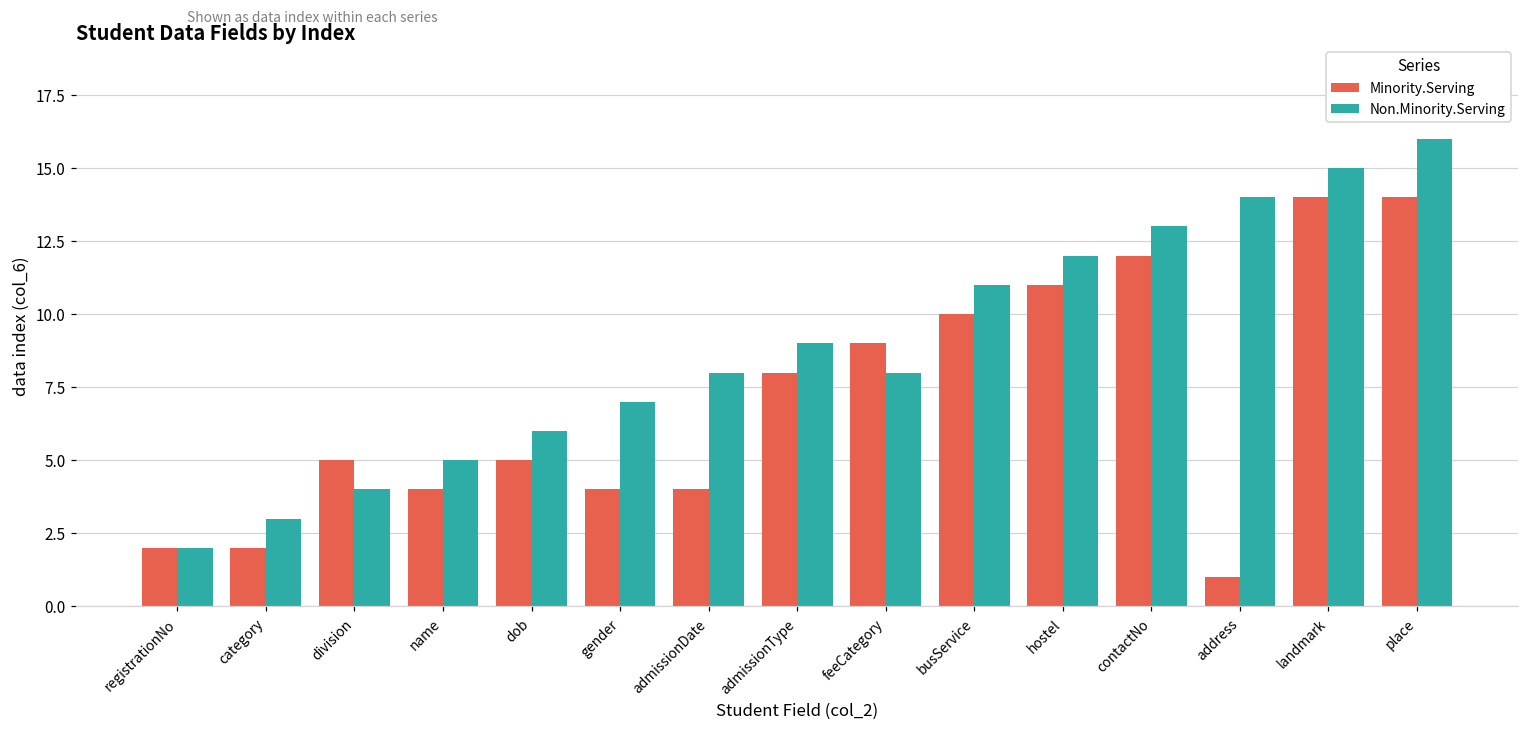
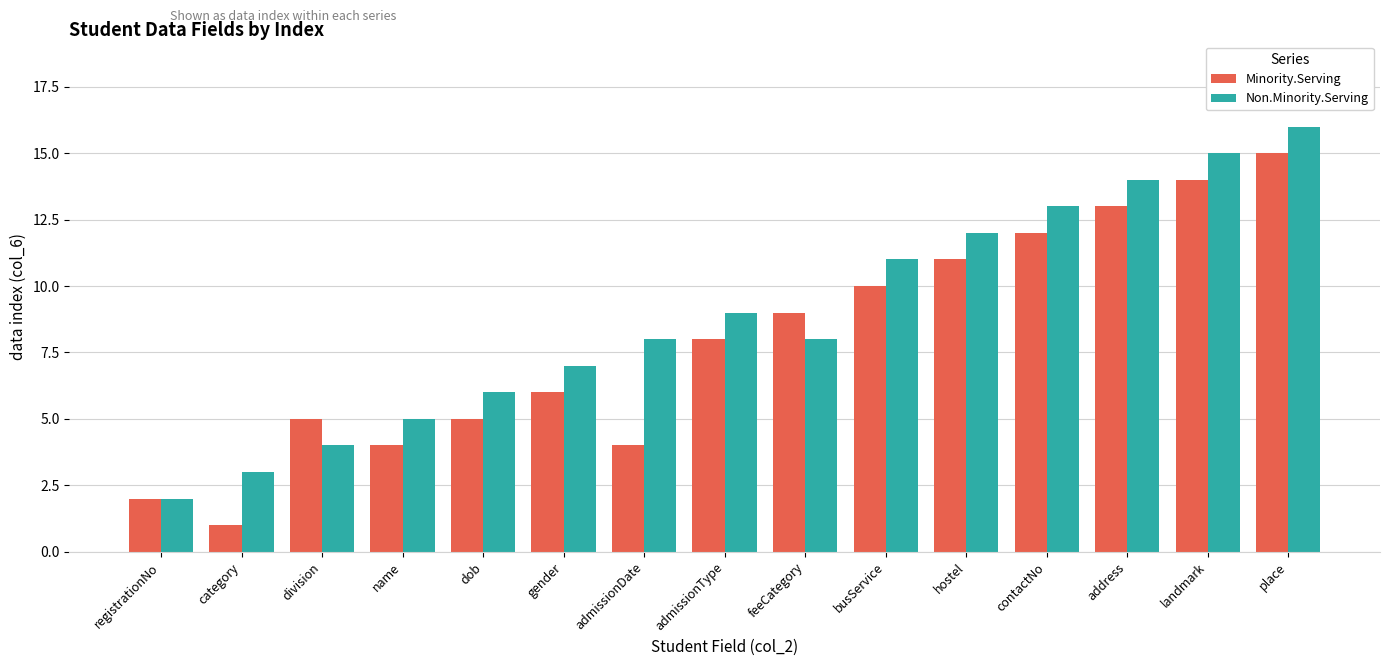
Minority.Serving, category: 2 -> 1
Minority.Serving, gender: 4 -> 6
Minority.Serving, address: 1 -> 13
Minority.Serving, place: 14 -> 15
